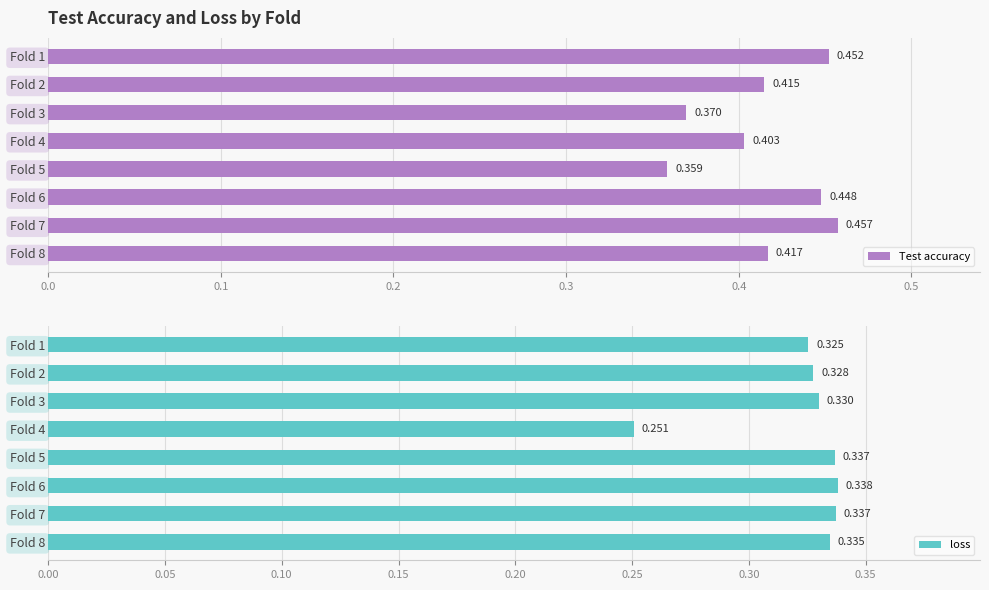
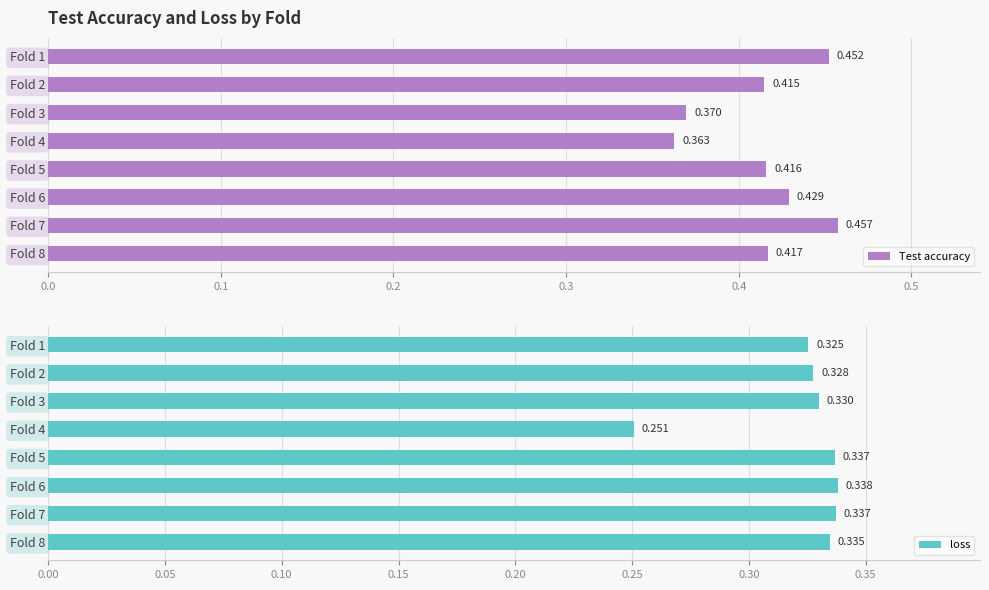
Test Accuracy and Loss by Fold, Fold 4: 0.403 -> 0.363
Test Accuracy and Loss by Fold, Fold 5: 0.359 -> 0.416
Test Accuracy and Loss by Fold, Fold 6: 0.448 -> 0.429
